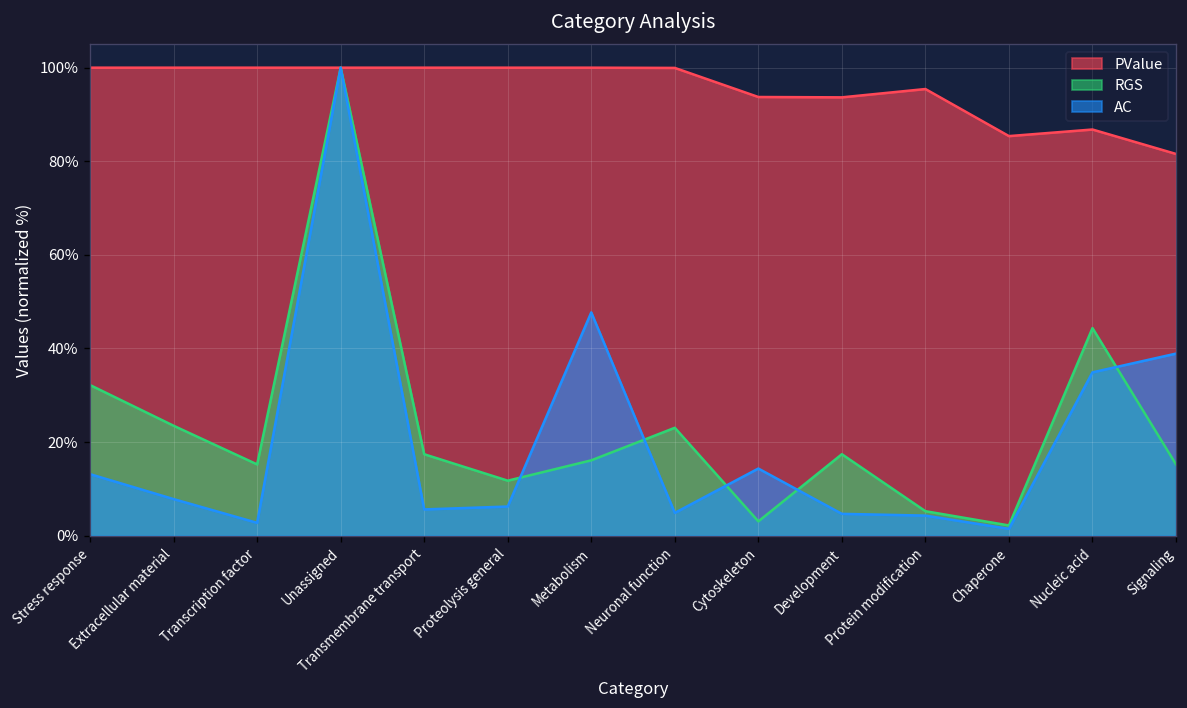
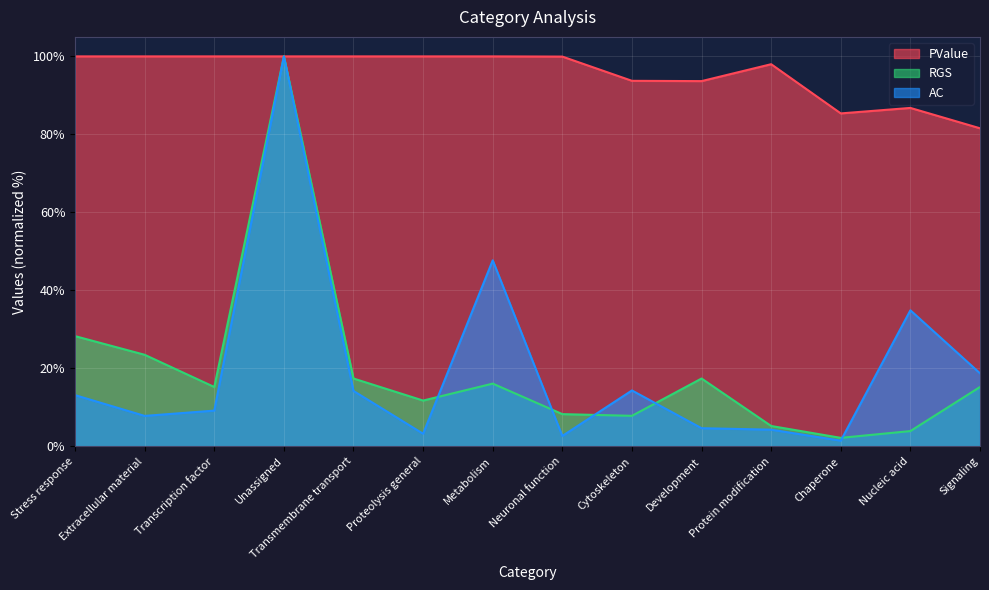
RGS, Stress response: 32% -> 28%
AC, Transcription factor: 3% -> 9%
AC, Transmembrane transport: 6% -> 14%
AC, Proteolysis general: 6% -> 3%
RGS, Neuronal function: 23% -> 8%
AC, Neuronal function: 5% -> 3%
RGS, Cytoskeleton: 3% -> 8%
PValue, Protein modification: 95% -> 98%
RGS, Nucleic acid: 44% -> 4%
AC, Signaling: 39% -> 19%
